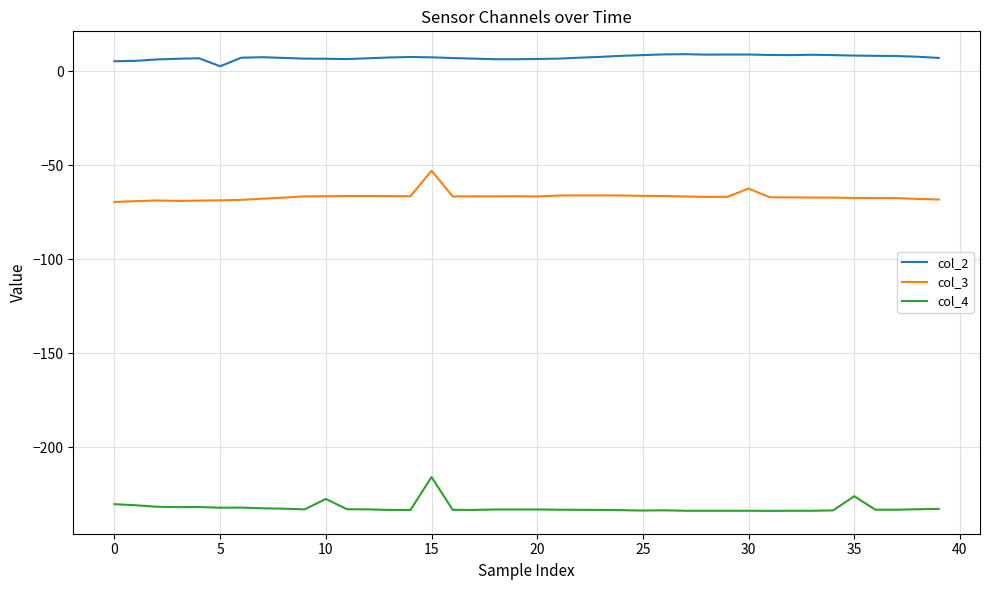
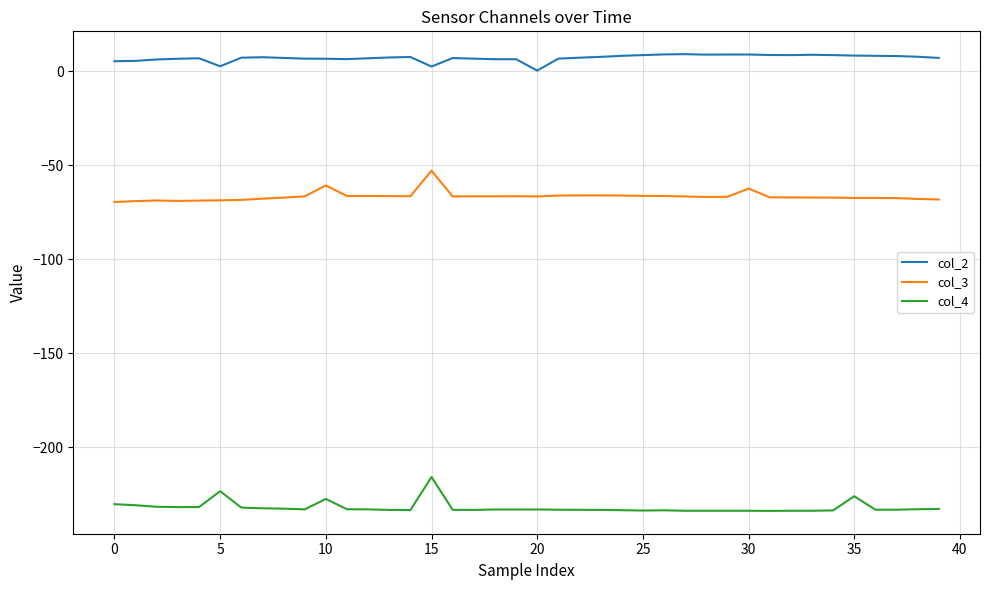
col_4, 5: -232 -> -223
col_3, 10: -66 -> -61
col_2, 15: 8 -> 3
col_2, 20: 7 -> 0
